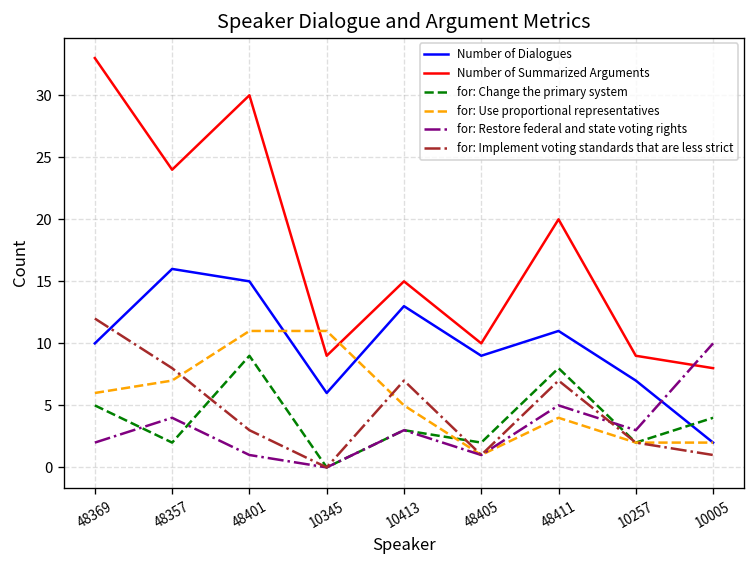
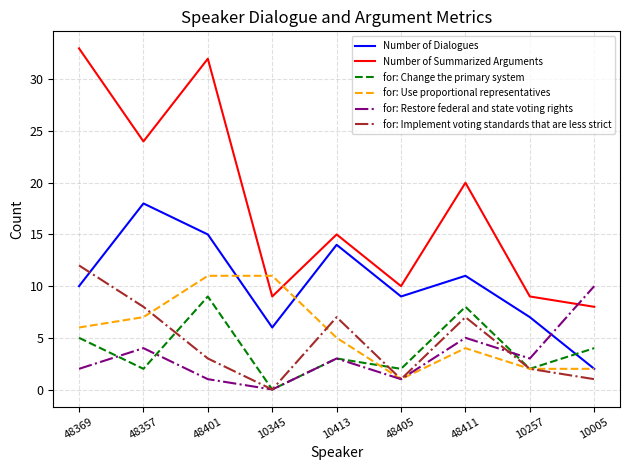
Number of Dialogues, 48357: 16 -> 18
Number of Summarized Arguments, 48401: 30 -> 32
Number of Dialogues, 10413: 13 -> 14
